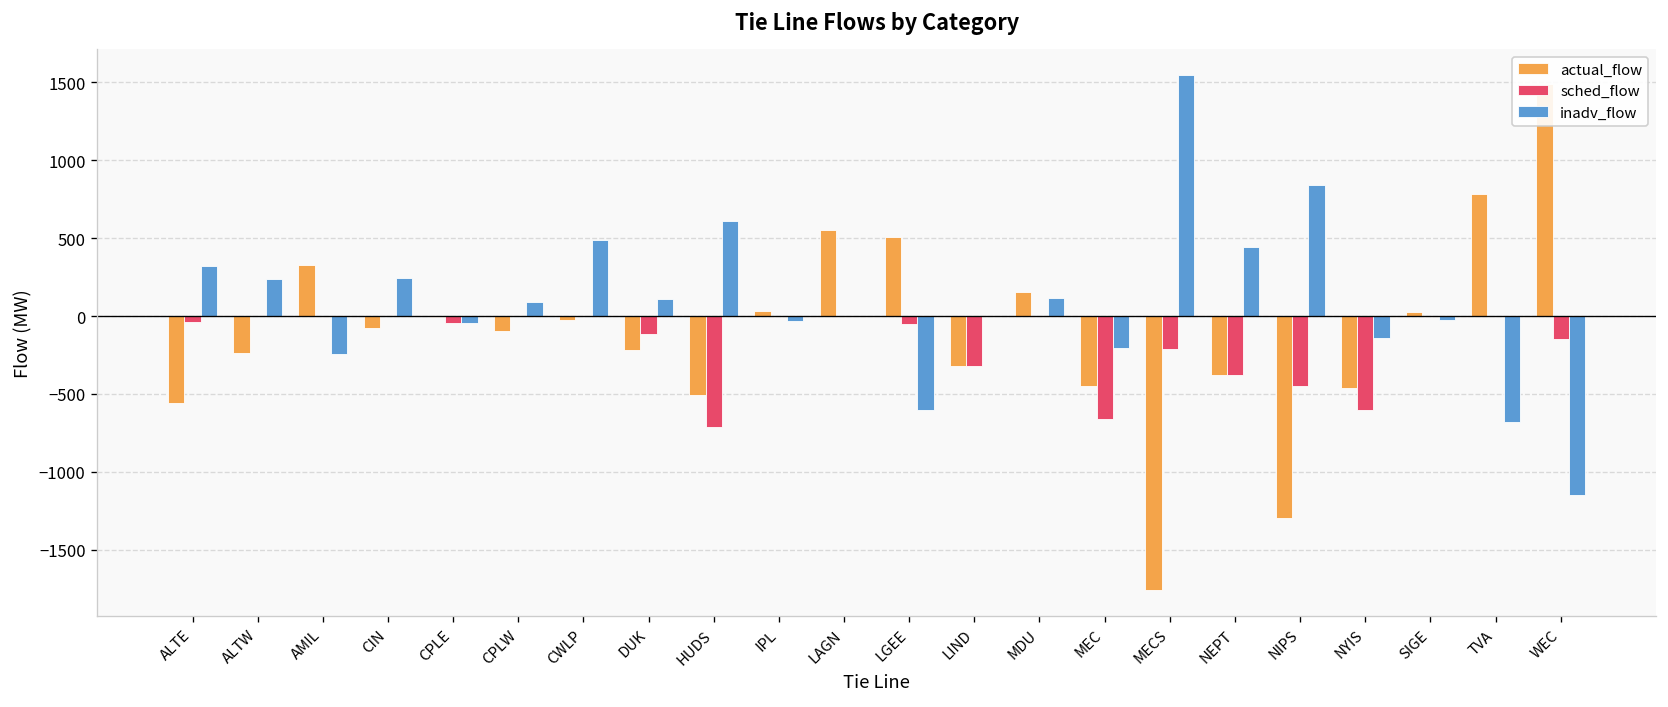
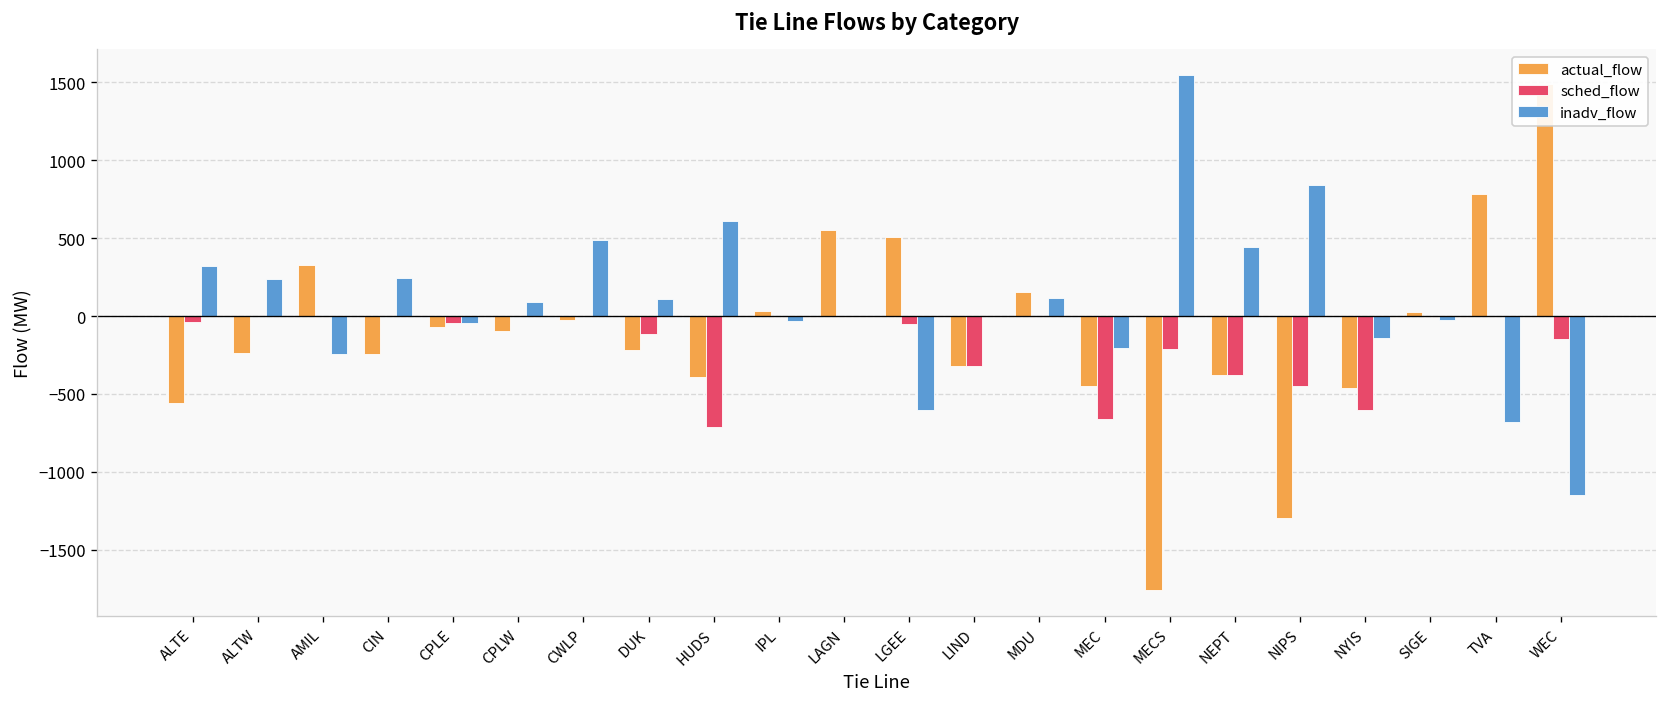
actual_flow, CIN: -80 -> -250
actual_flow, CPLE: 0 -> -70
actual_flow, HUDS: -510 -> -390
